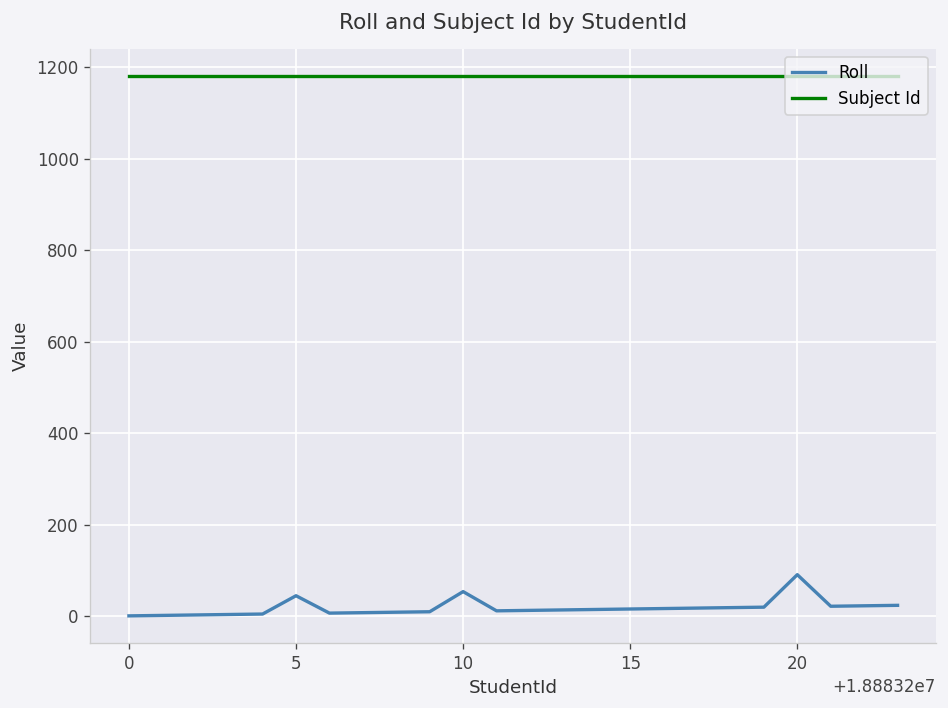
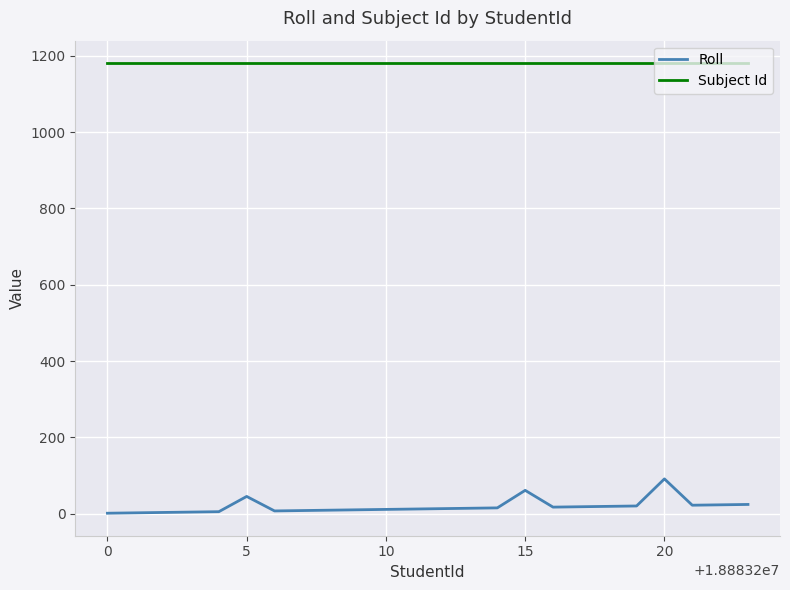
Roll, 10: 50 -> 10
Roll, 15: 20 -> 60
